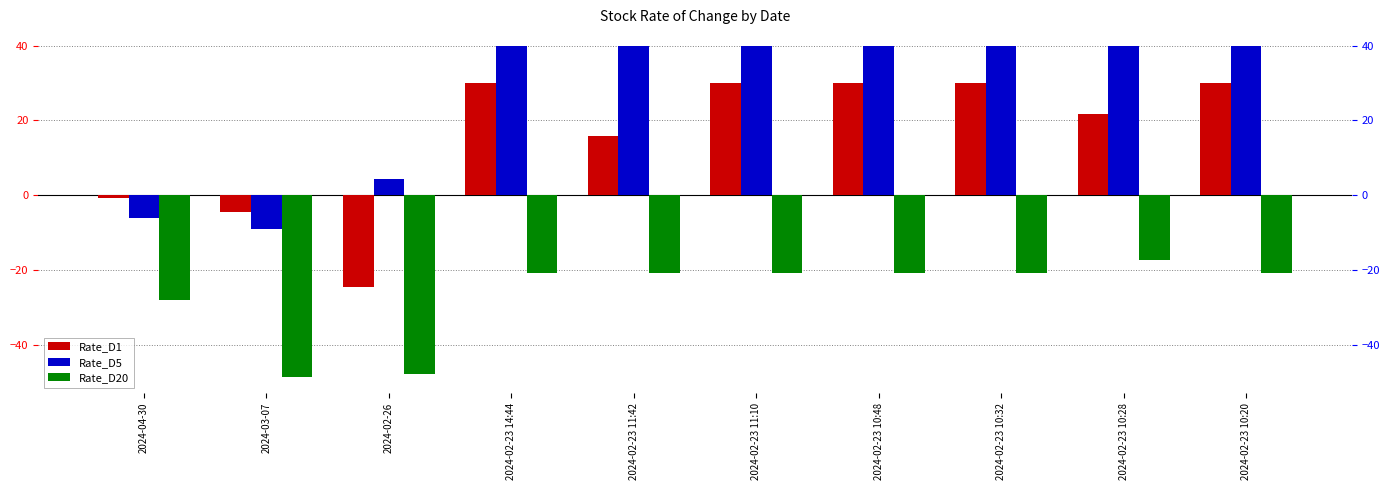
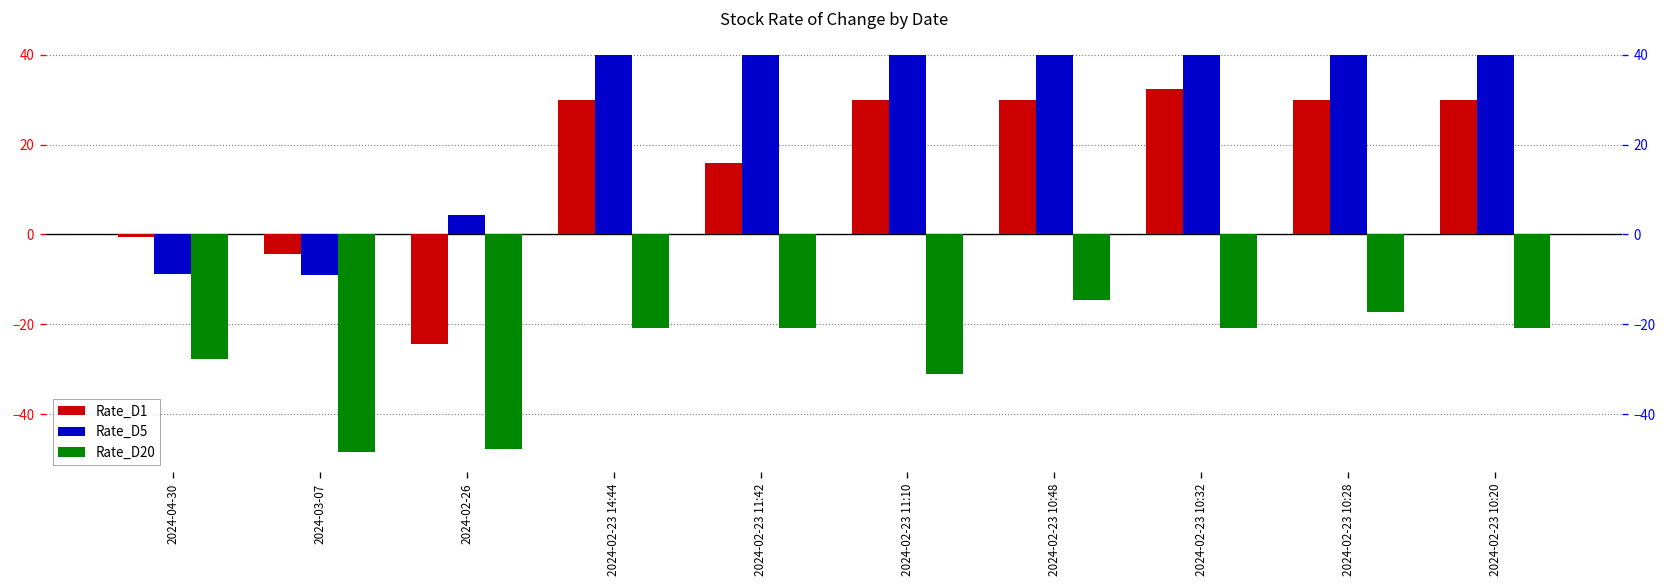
Rate_D5, 2024-04-30: -6 -> -9
Rate_D20, 2024-02-23 11:10: -21 -> -31
Rate_D20, 2024-02-23 10:48: -21 -> -15
Rate_D1, 2024-02-23 10:32: 30 -> 32
Rate_D1, 2024-02-23 10:28: 22 -> 30
